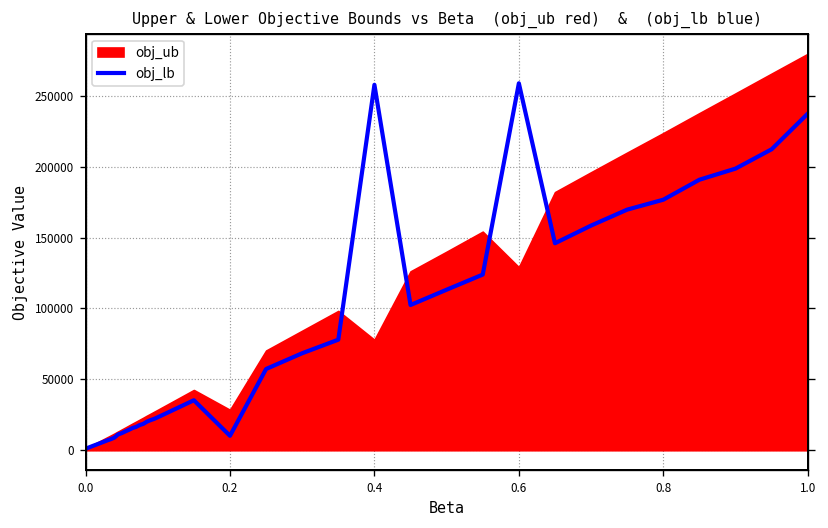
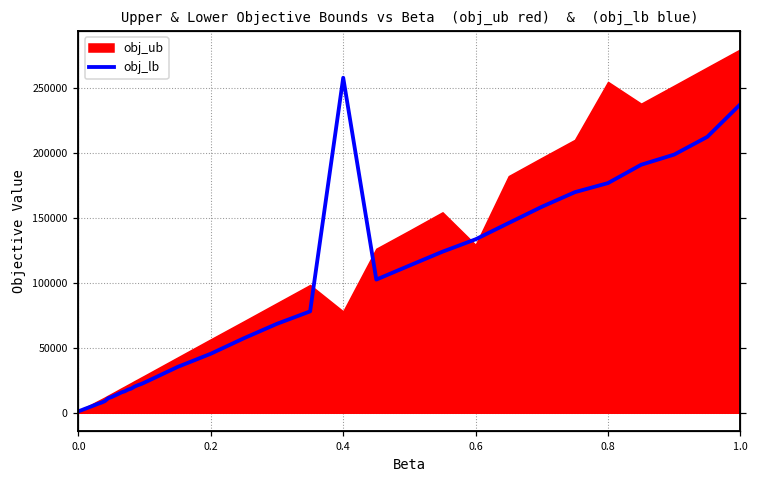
obj_lb, 0.2: 10000 -> 45000
obj_ub, 0.2: 28000 -> 56000
obj_lb, 0.6: 259000 -> 133000
obj_ub, 0.8: 224000 -> 254000
